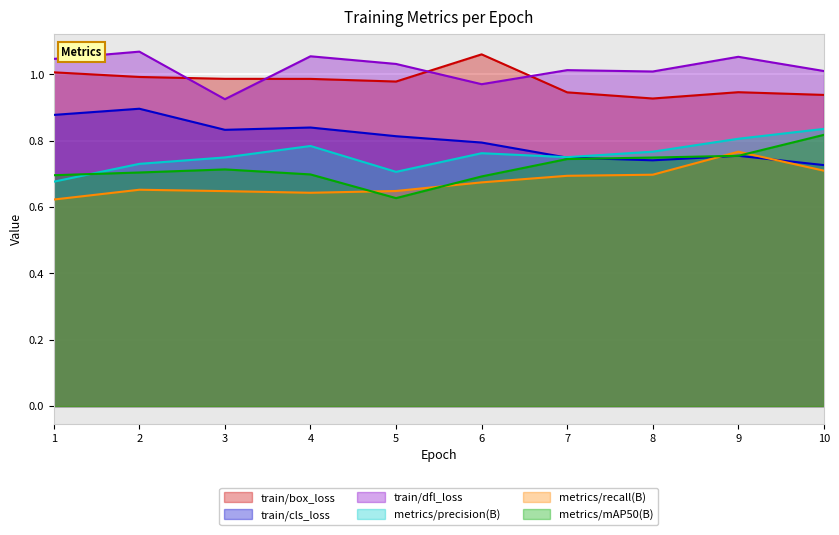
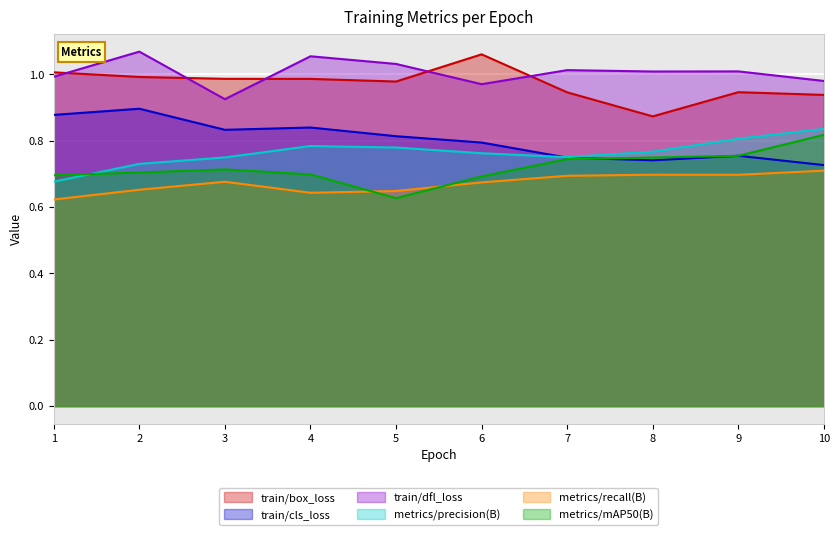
train/dfl_loss, 1: 1.05 -> 0.99
metrics/recall(B), 3: 0.65 -> 0.68
metrics/precision(B), 5: 0.71 -> 0.78
train/box_loss, 8: 0.93 -> 0.87
train/dfl_loss, 9: 1.05 -> 1.01
metrics/recall(B), 9: 0.77 -> 0.70
train/dfl_loss, 10: 1.01 -> 0.98
